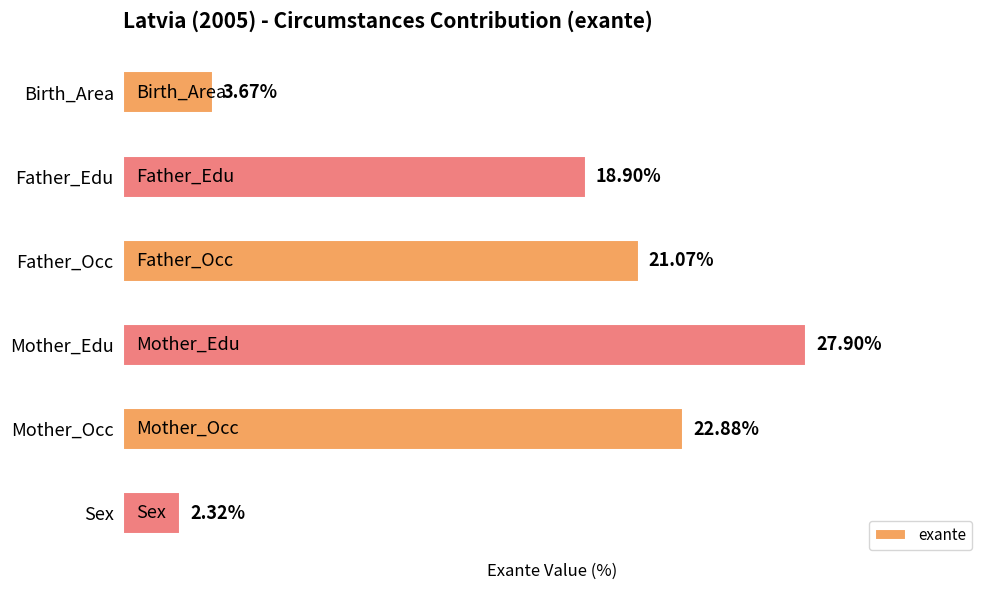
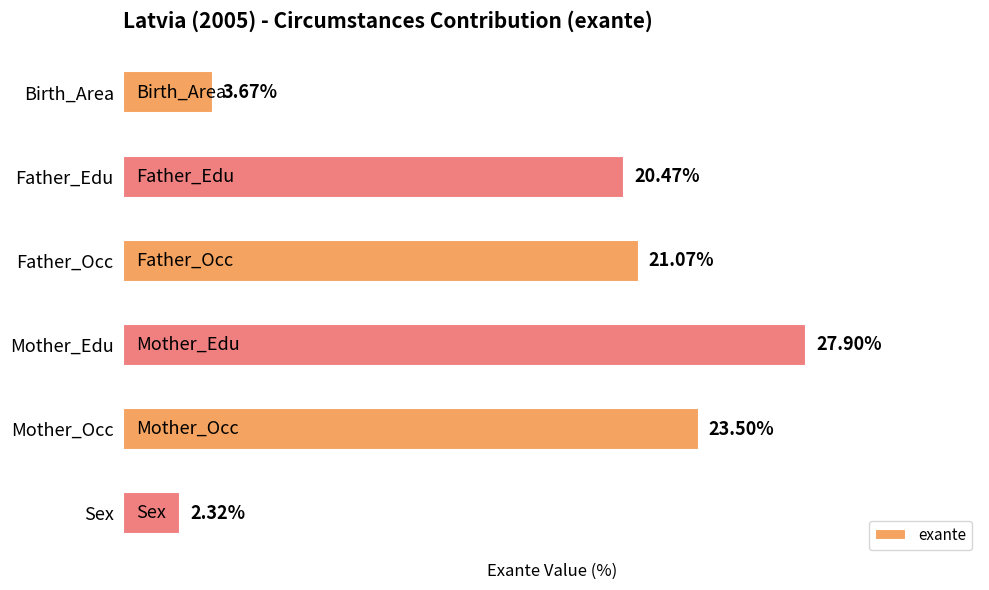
Father_Edu: 18.90% -> 20.47%
Mother_Occ: 22.88% -> 23.50%
